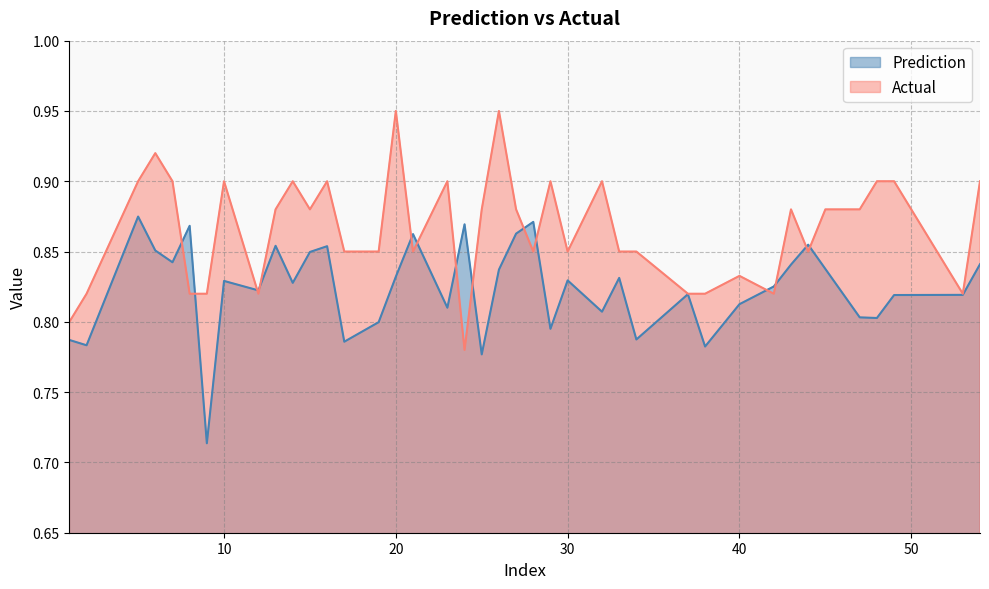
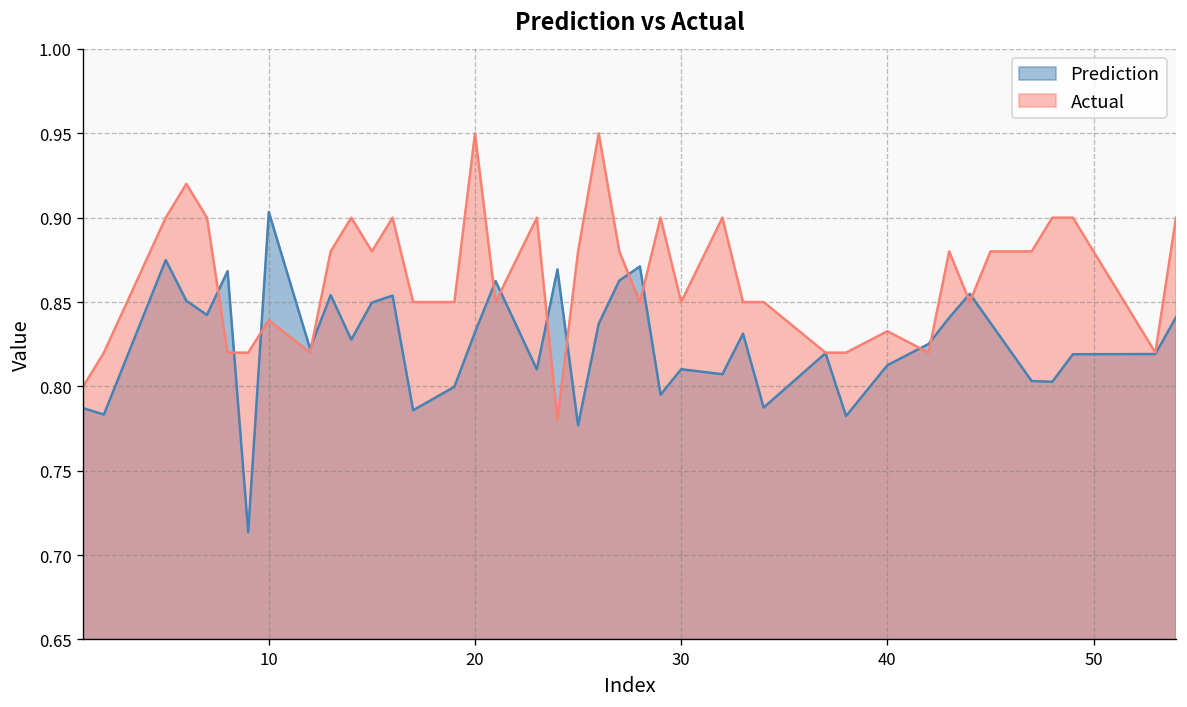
Prediction, 10: 0.829 -> 0.903
Actual, 10: 0.900 -> 0.839
Prediction, 30: 0.829 -> 0.810
